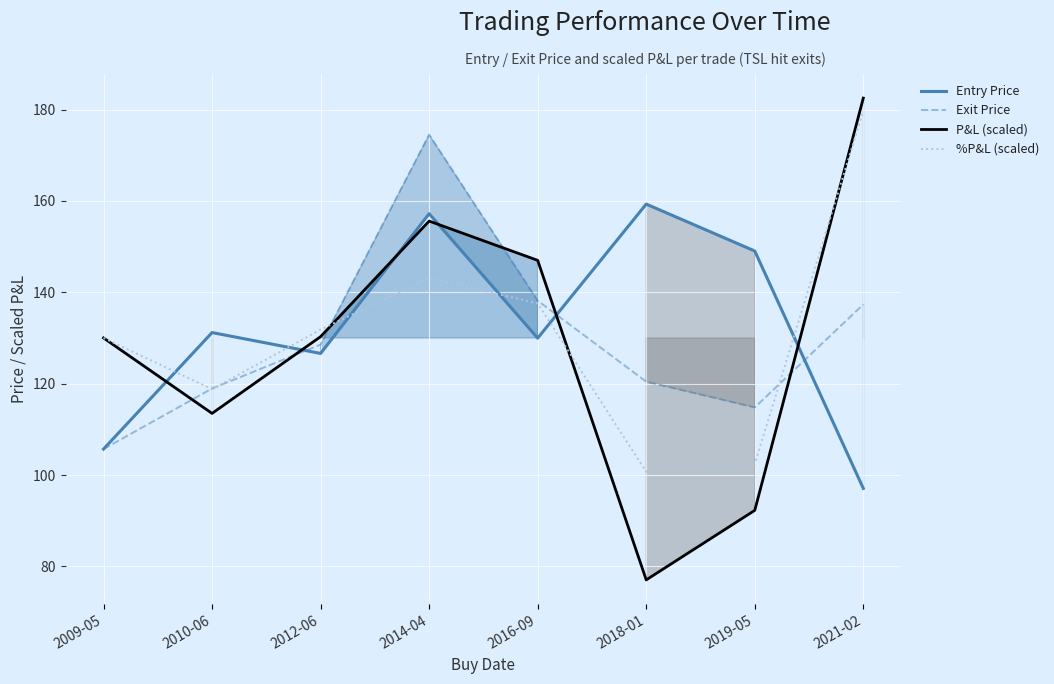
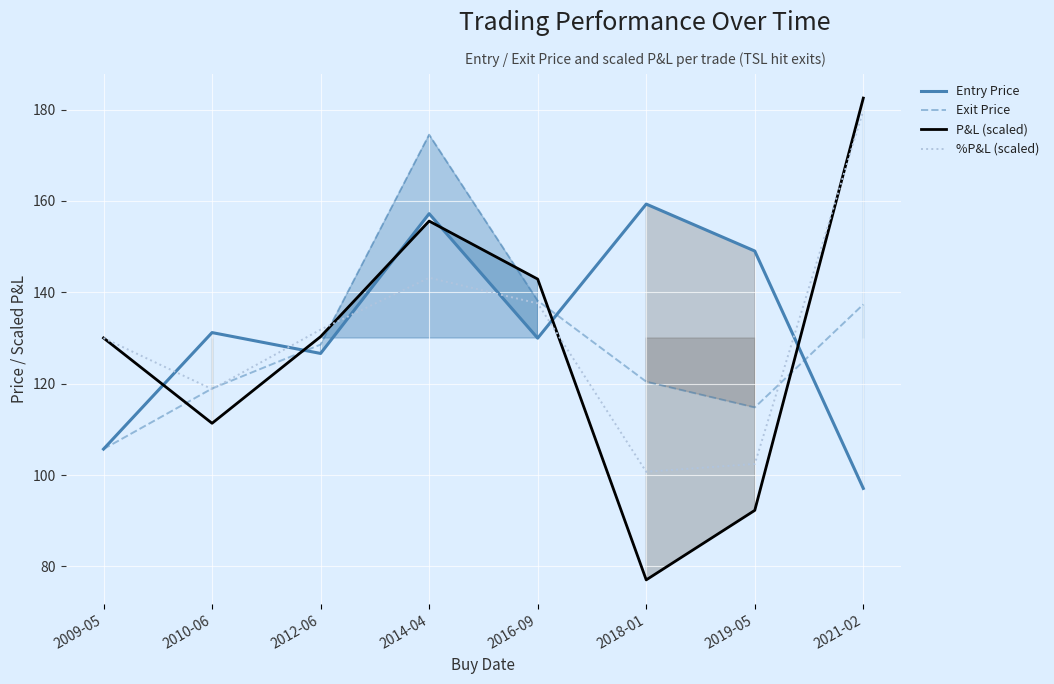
P&L (scaled), 2010-06: 114 -> 111
P&L (scaled), 2016-09: 147 -> 143
